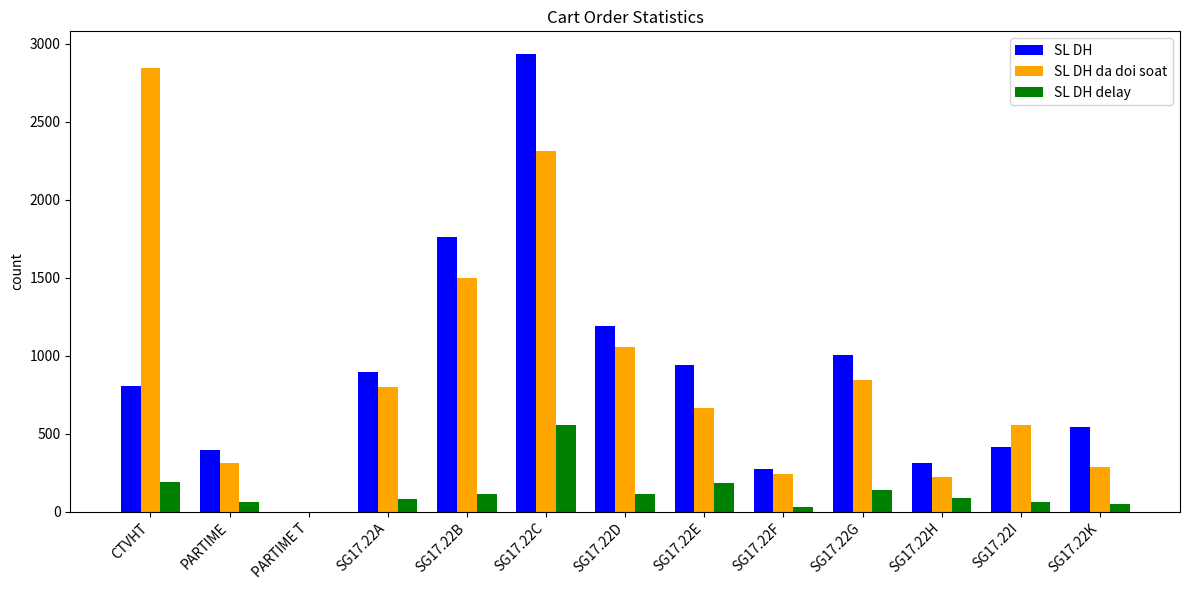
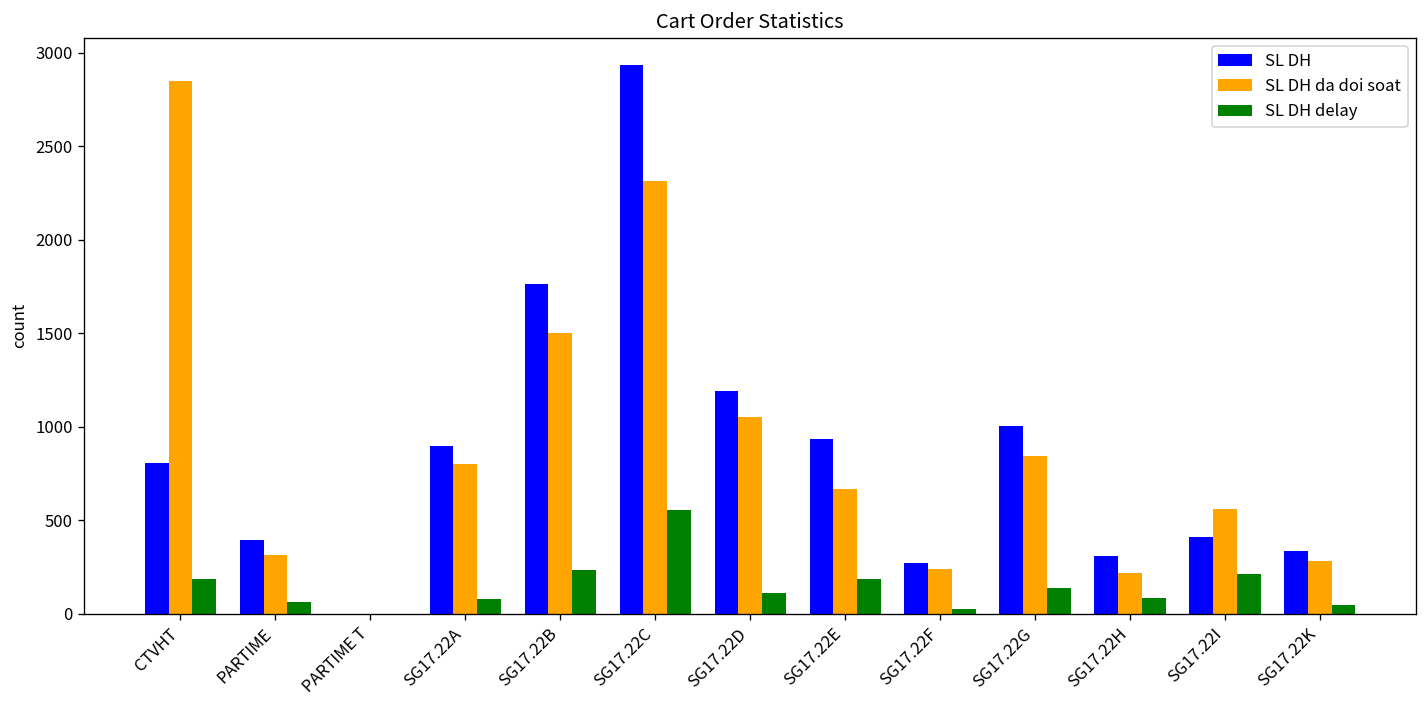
SL DH delay, SG17.22B: 110 -> 240
SL DH delay, SG17.22I: 60 -> 210
SL DH, SG17.22K: 540 -> 340
